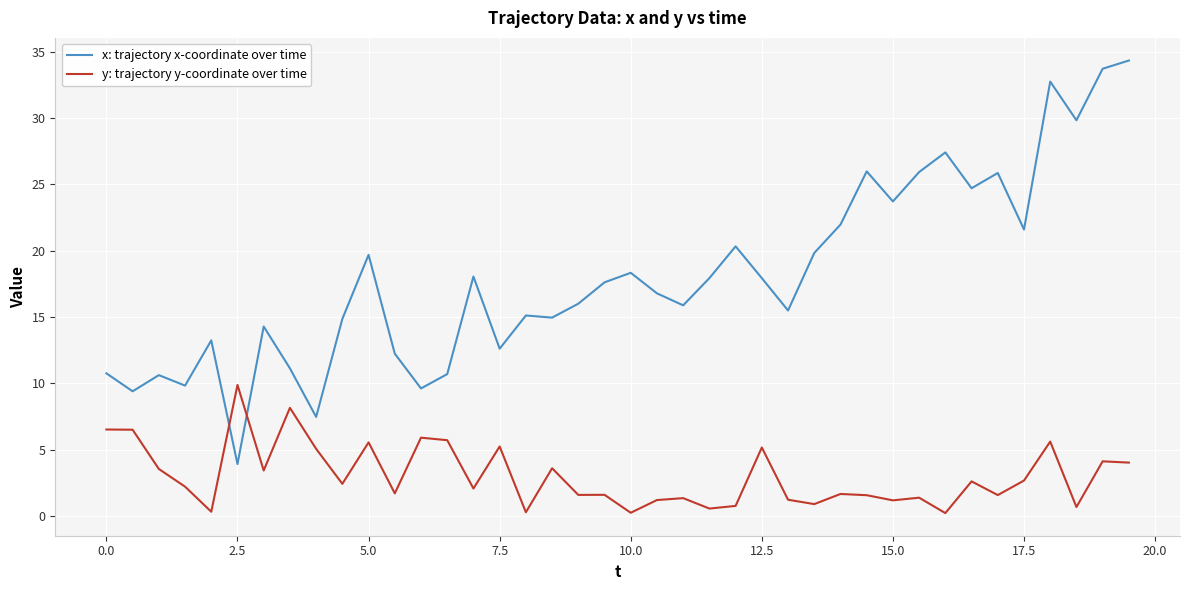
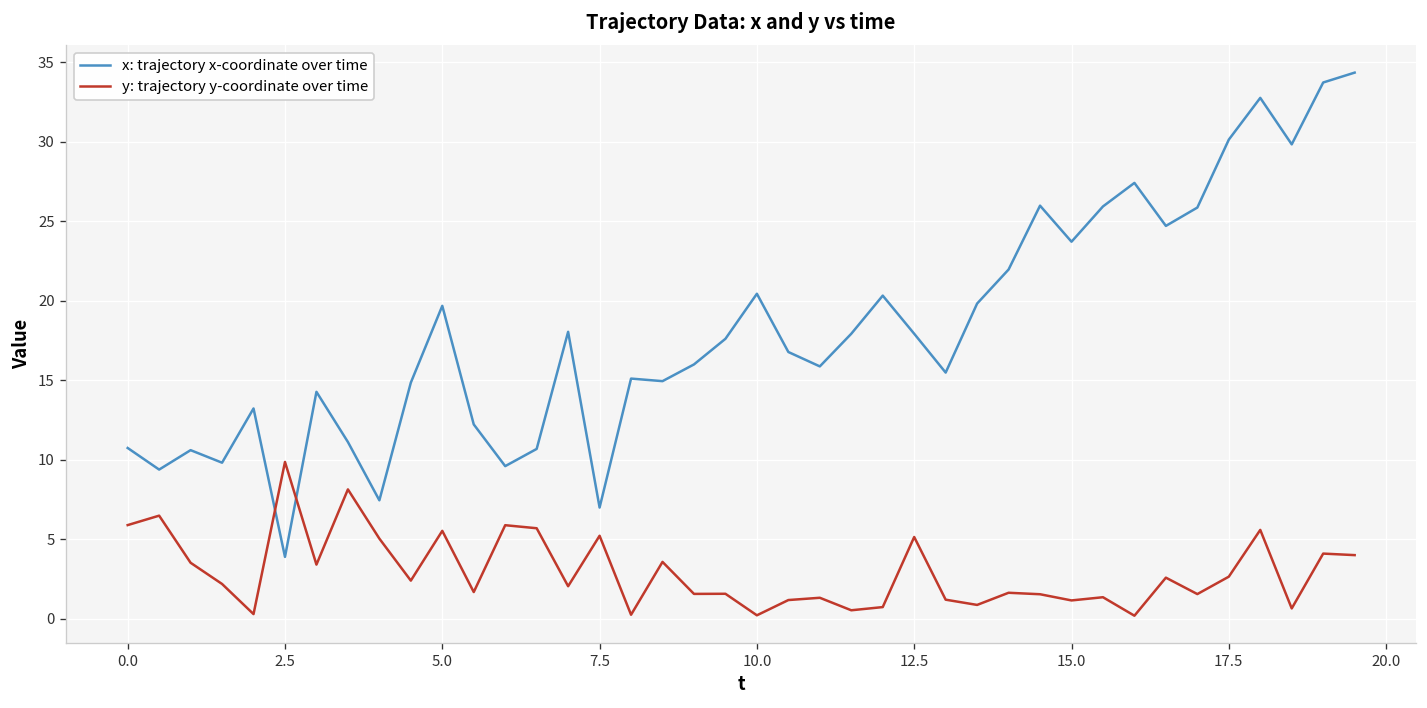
y: trajectory y-coordinate over time, 0.0: 6.5 -> 5.9
x: trajectory x-coordinate over time, 7.5: 12.6 -> 7.0
x: trajectory x-coordinate over time, 10.0: 18.3 -> 20.4
x: trajectory x-coordinate over time, 17.5: 21.6 -> 30.1
